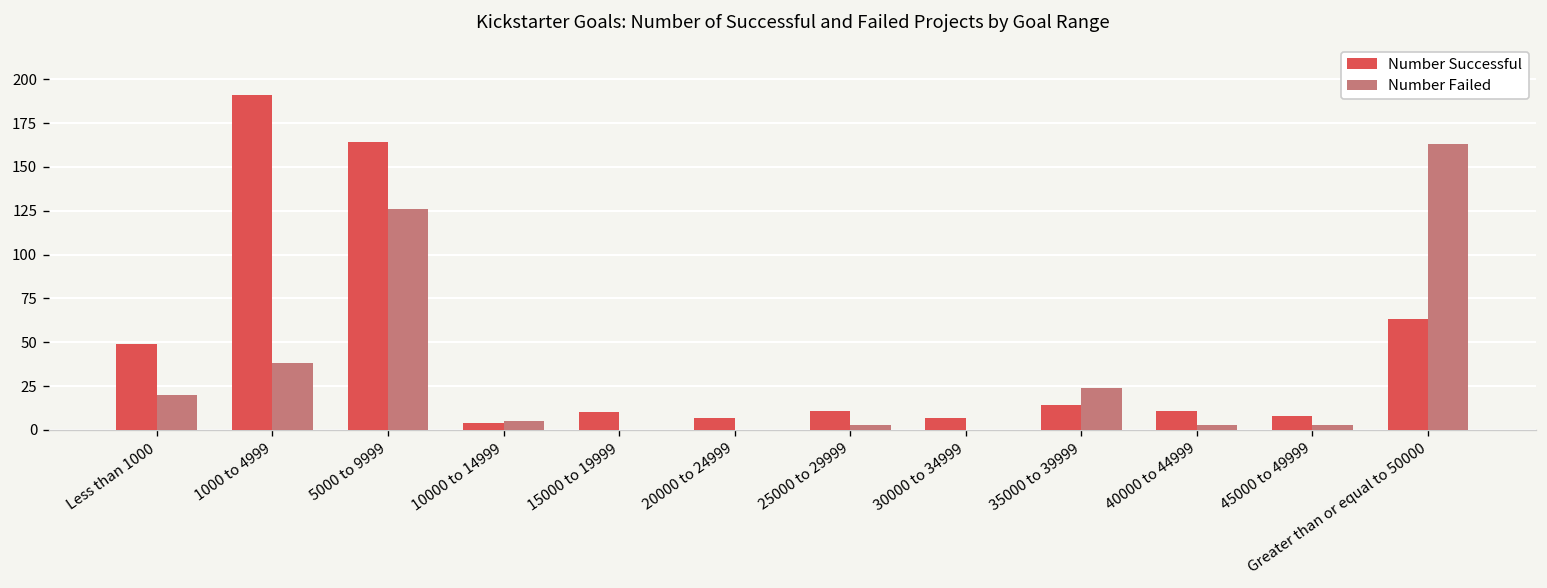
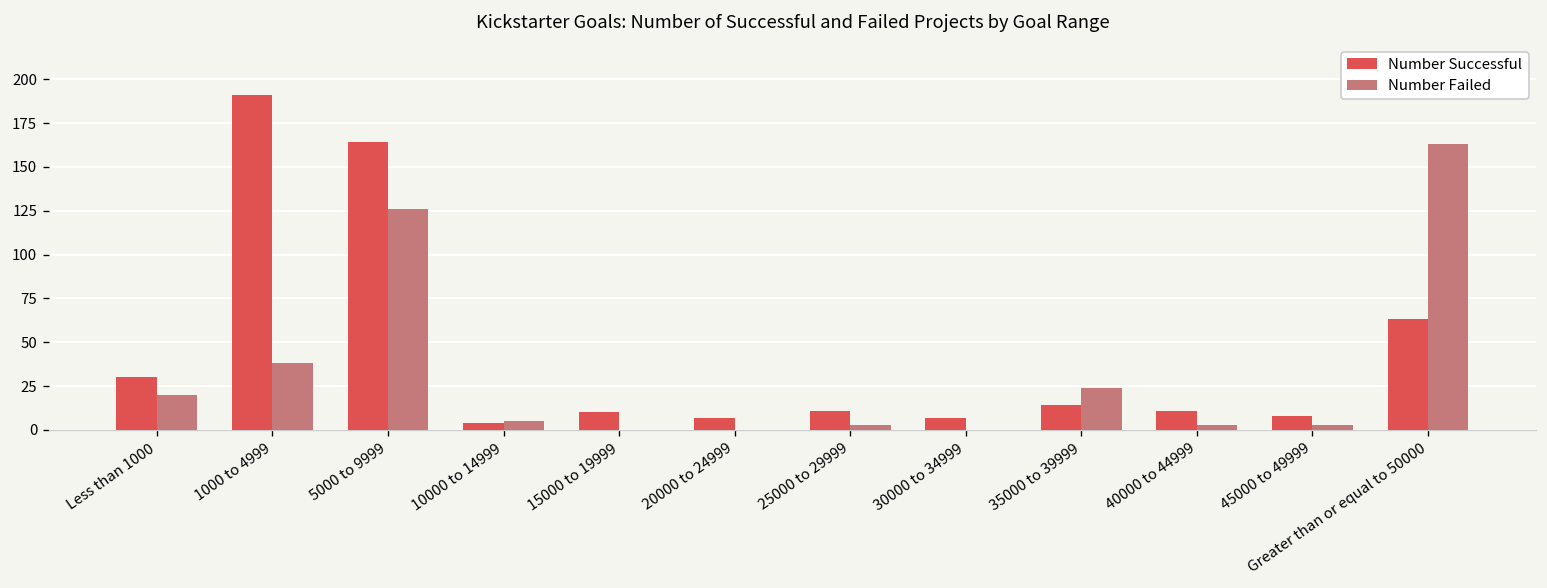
Number Successful, Less than 1000: 49 -> 30
